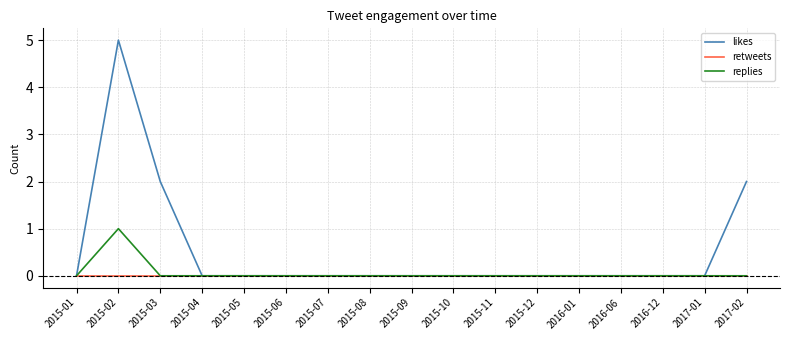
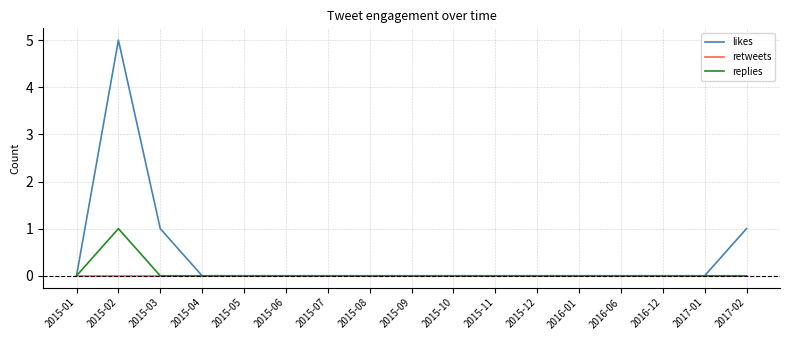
likes, 2015-03: 2 -> 1
likes, 2017-02: 2 -> 1
